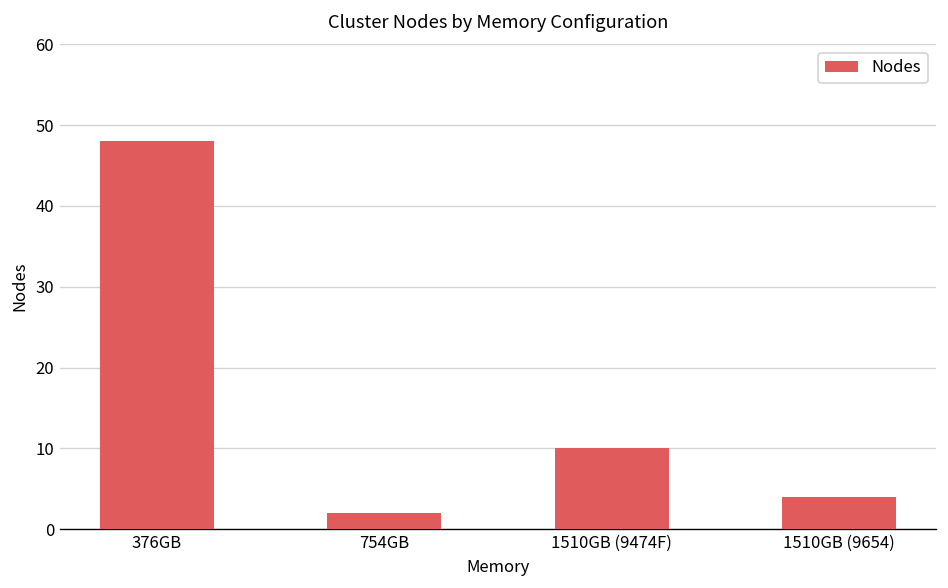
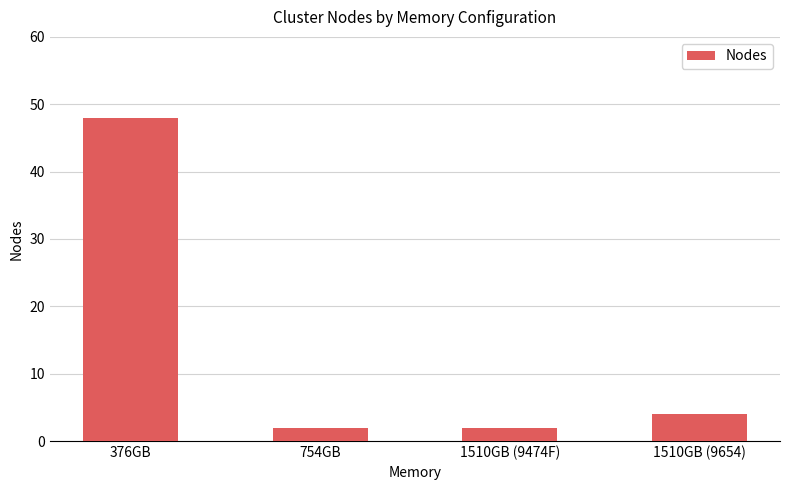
1510GB (9474F): 10 -> 2
